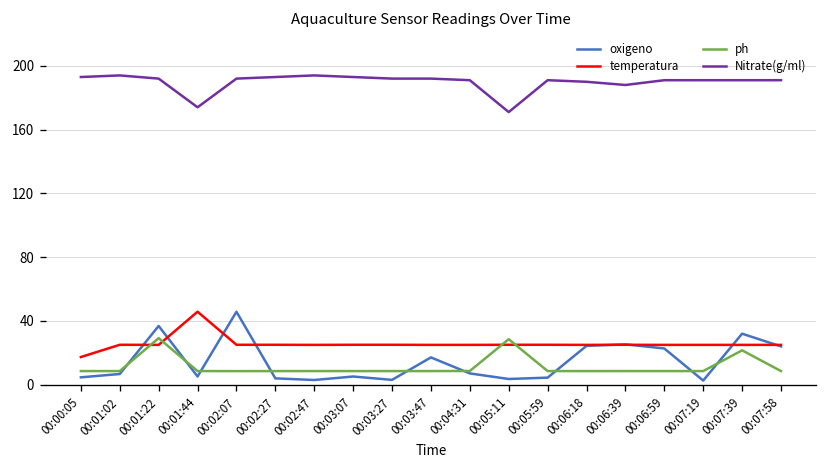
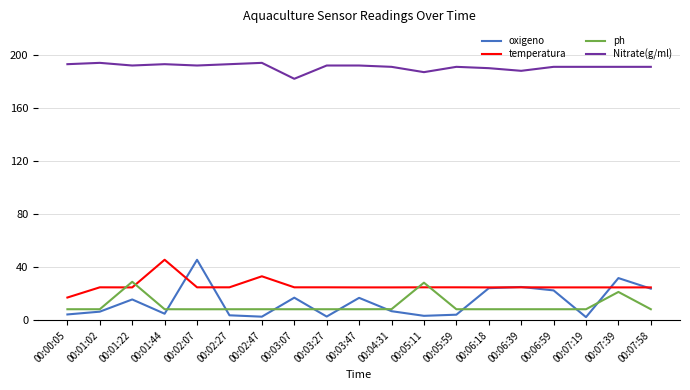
oxigeno, 00:01:22: 37 -> 16
Nitrate(g/ml), 00:01:44: 174 -> 193
temperatura, 00:02:47: 25 -> 33
oxigeno, 00:03:07: 5 -> 17
Nitrate(g/ml), 00:03:07: 193 -> 182
Nitrate(g/ml), 00:05:11: 171 -> 187
